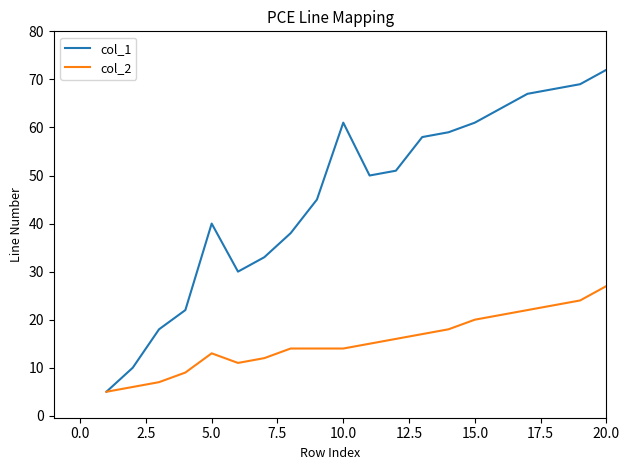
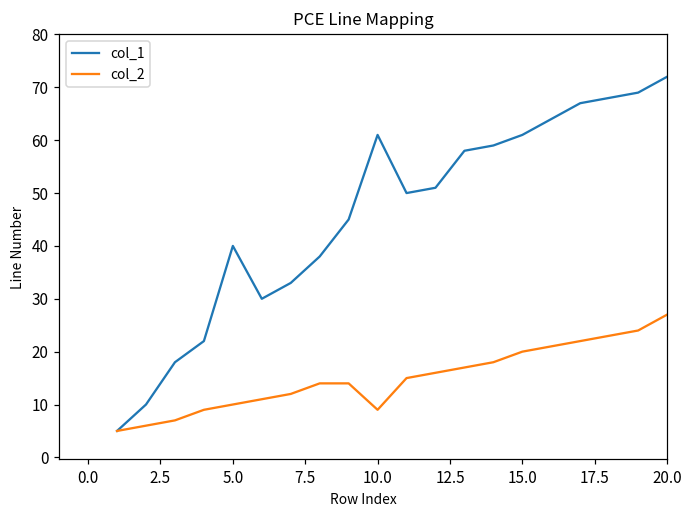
col_2, 5.0: 13 -> 10
col_2, 10.0: 14 -> 9
